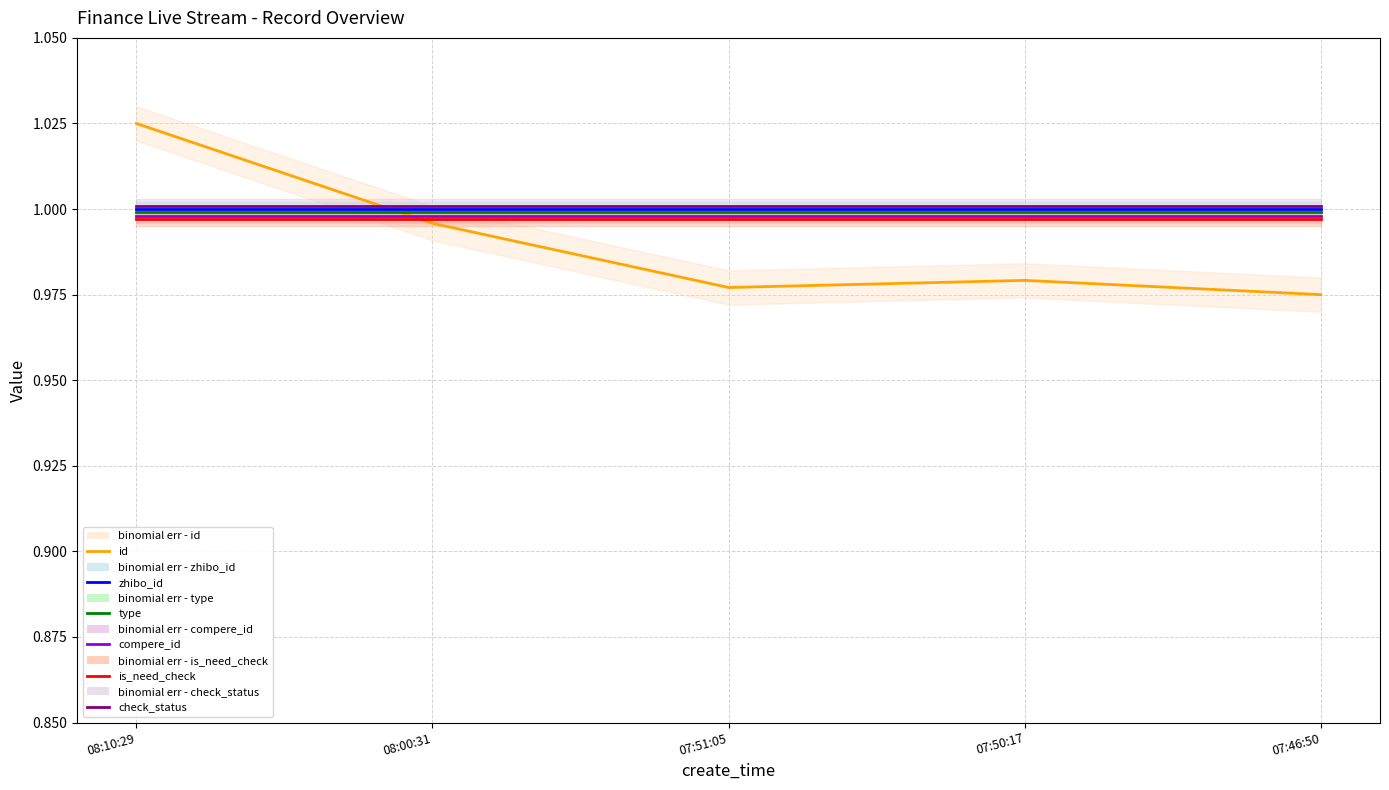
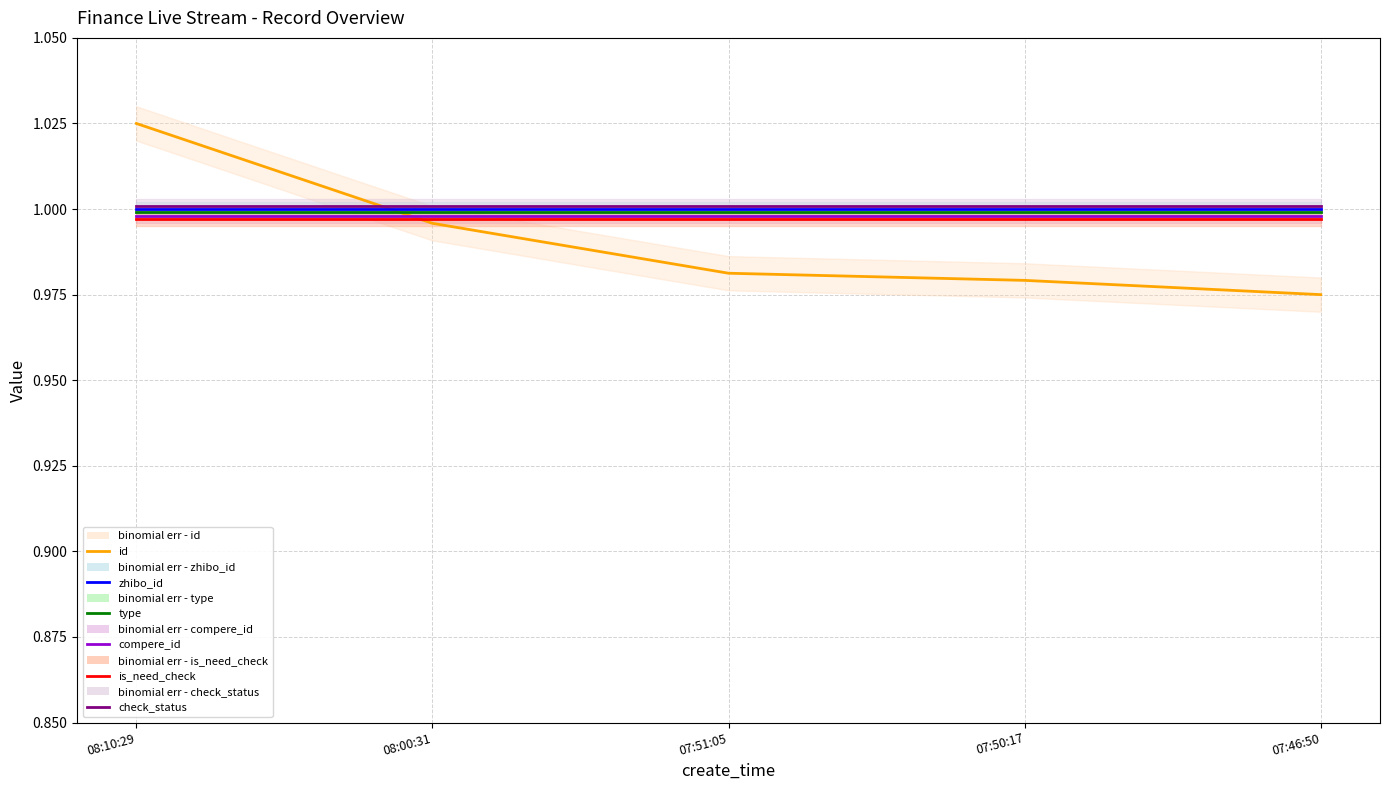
id, 07:51:05: 0.977 -> 0.981
